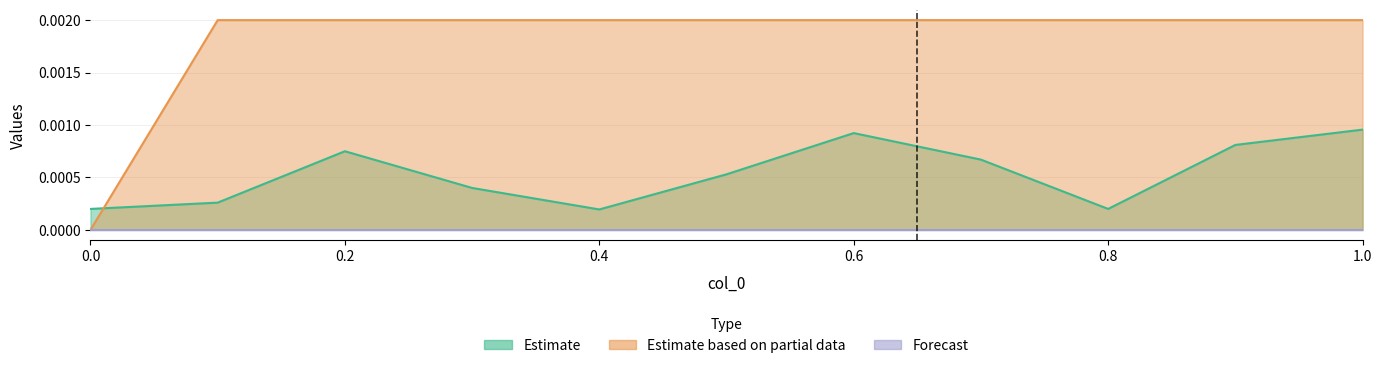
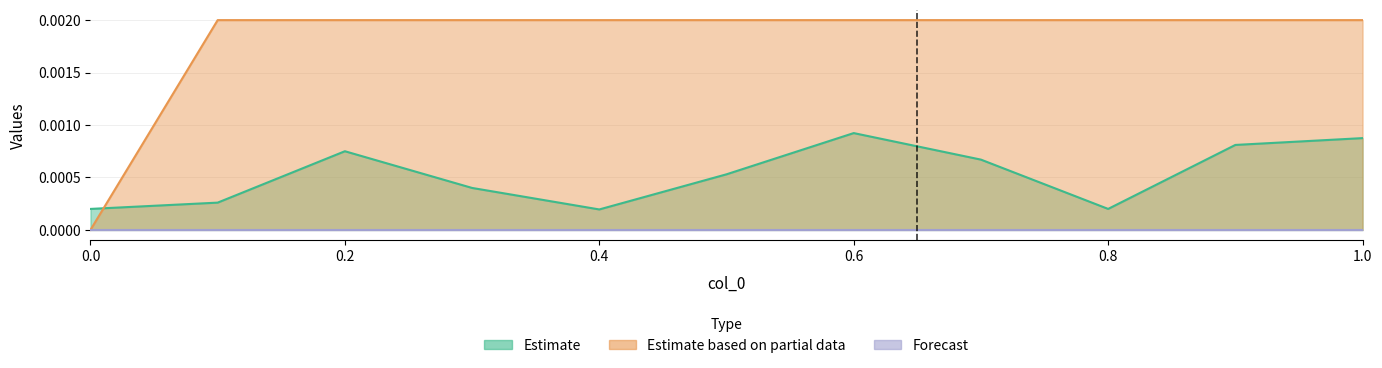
Estimate, 1.0: 0.00096 -> 0.00088
